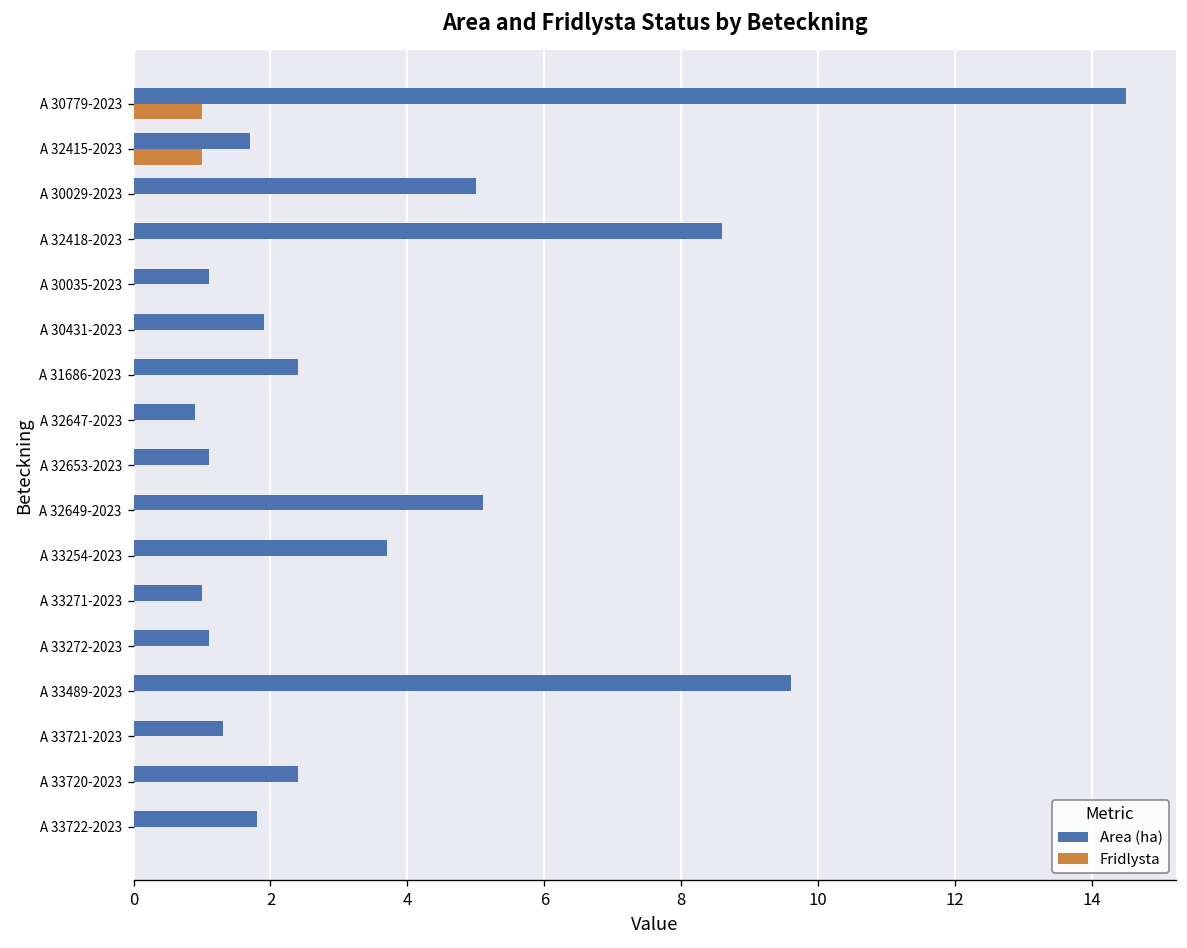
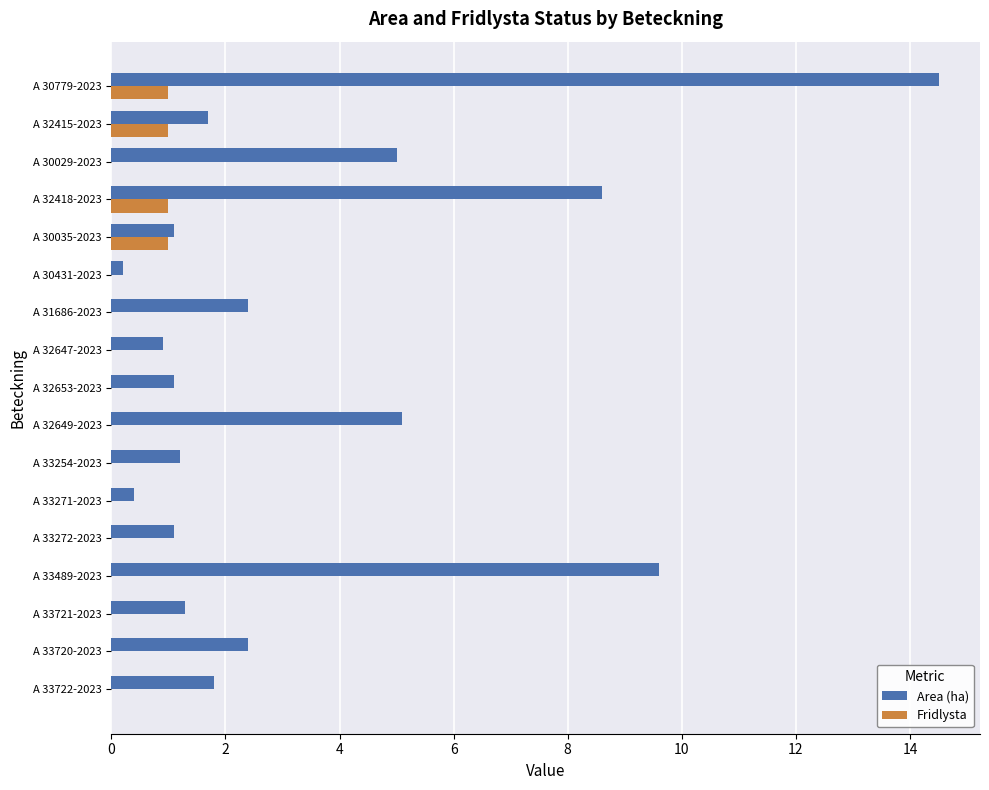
Fridlysta, A 32418-2023: 0 -> 1
Fridlysta, A 30035-2023: 0 -> 1
Area (ha), A 30431-2023: 1.9 -> 0.2
Area (ha), A 33254-2023: 3.7 -> 1.2
Area (ha), A 33271-2023: 1.0 -> 0.4
